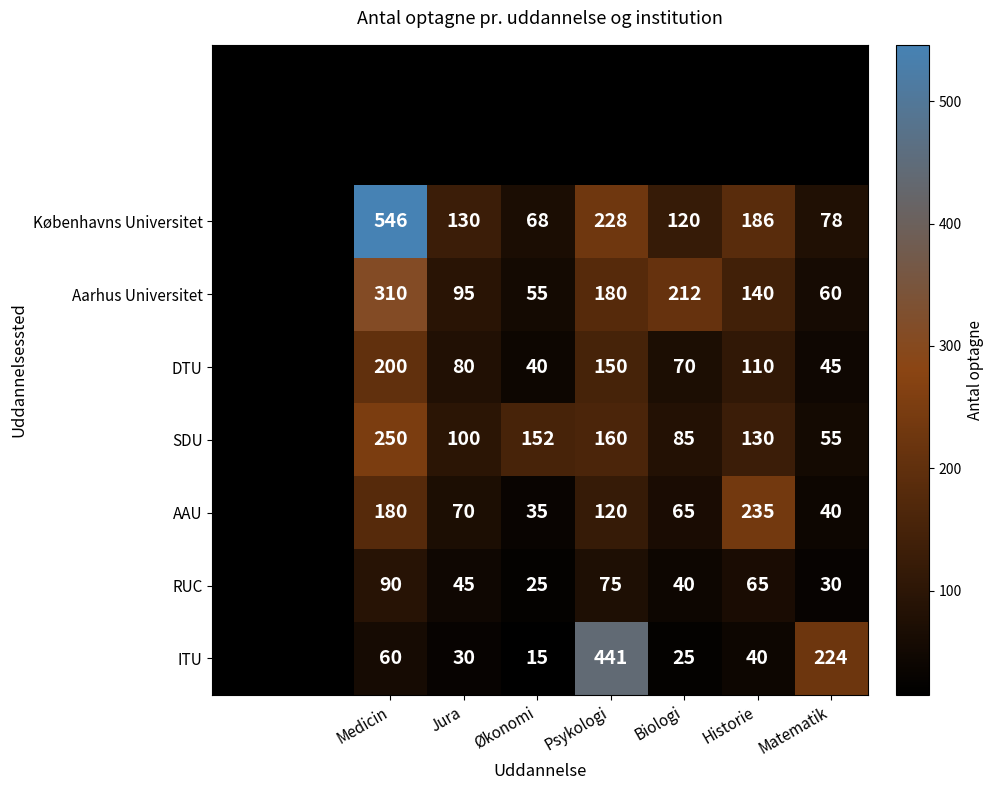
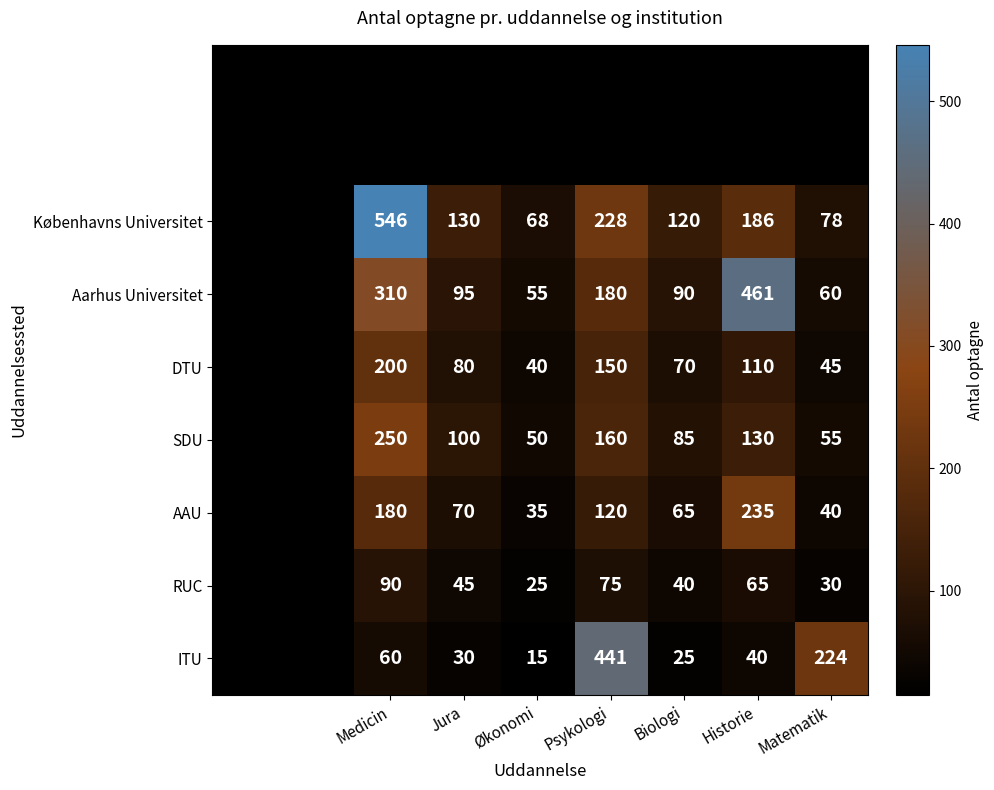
Aarhus Universitet, Biologi: 212 -> 90
Aarhus Universitet, Historie: 140 -> 461
SDU, Økonomi: 152 -> 50
